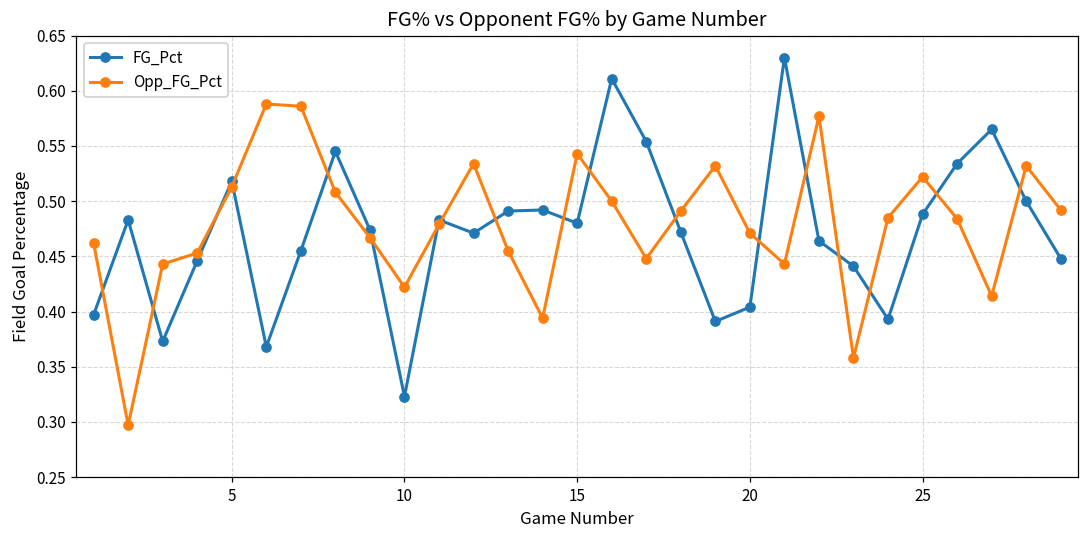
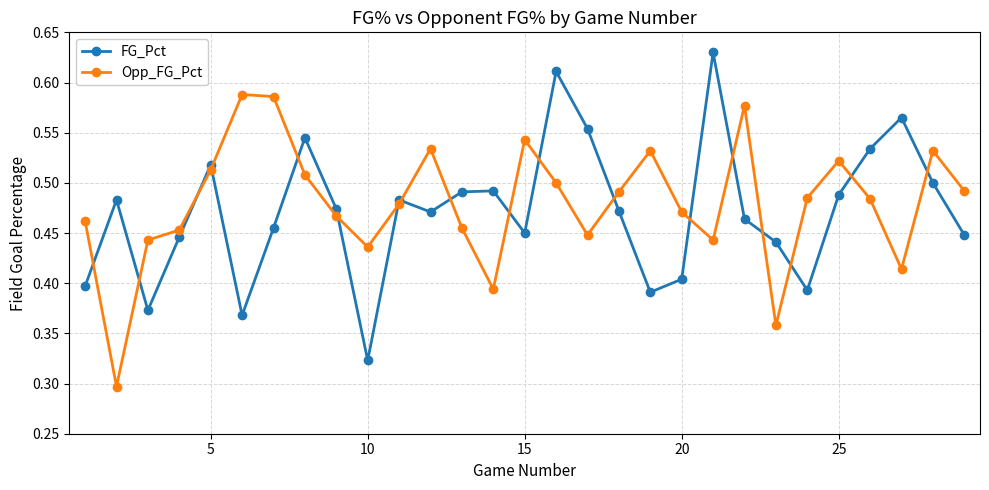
Opp_FG_Pct, 10: 0.422 -> 0.436
FG_Pct, 15: 0.48 -> 0.45
